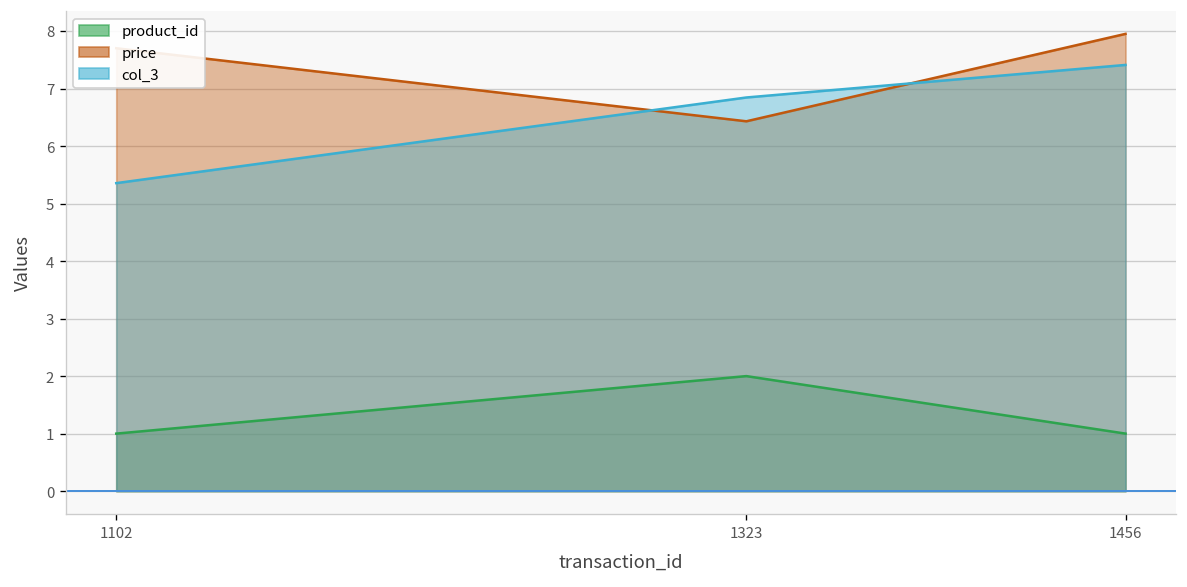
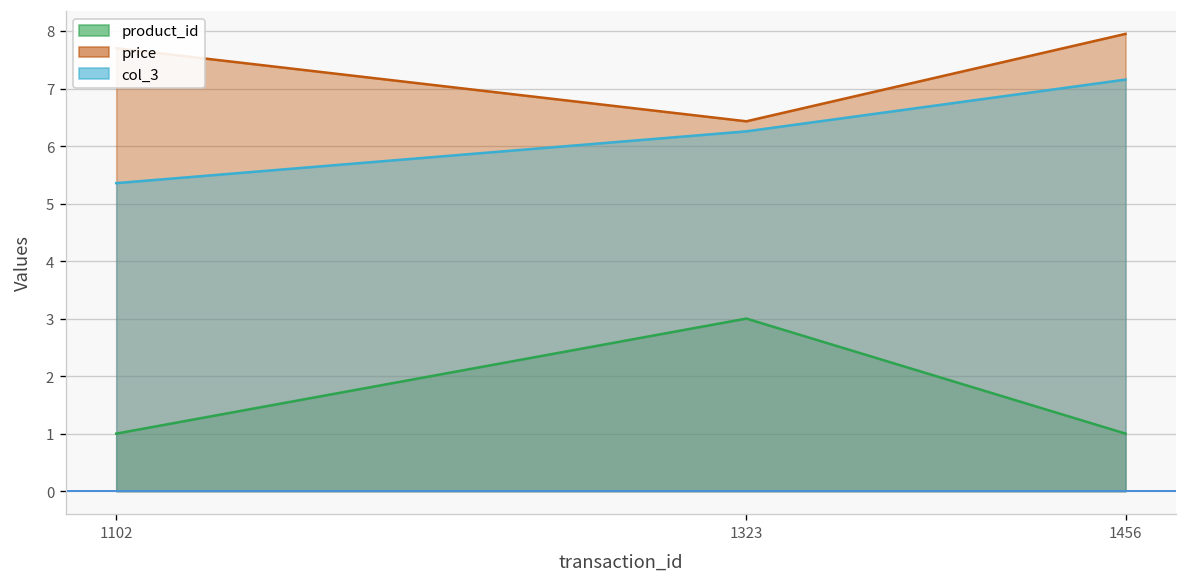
product_id, 1323: 2 -> 3
col_3, 1323: 6.8 -> 6.3
col_3, 1456: 7.4 -> 7.2
